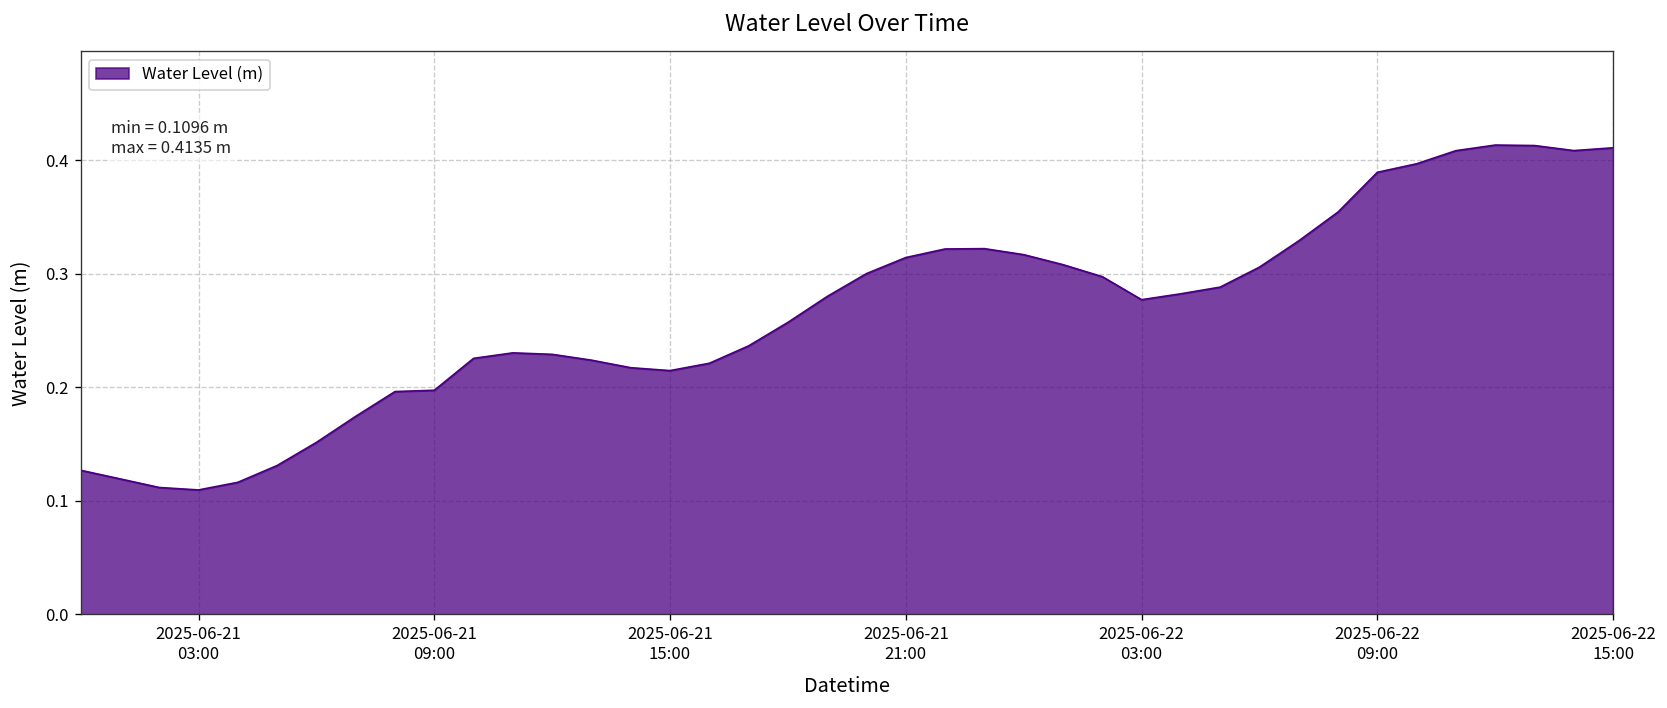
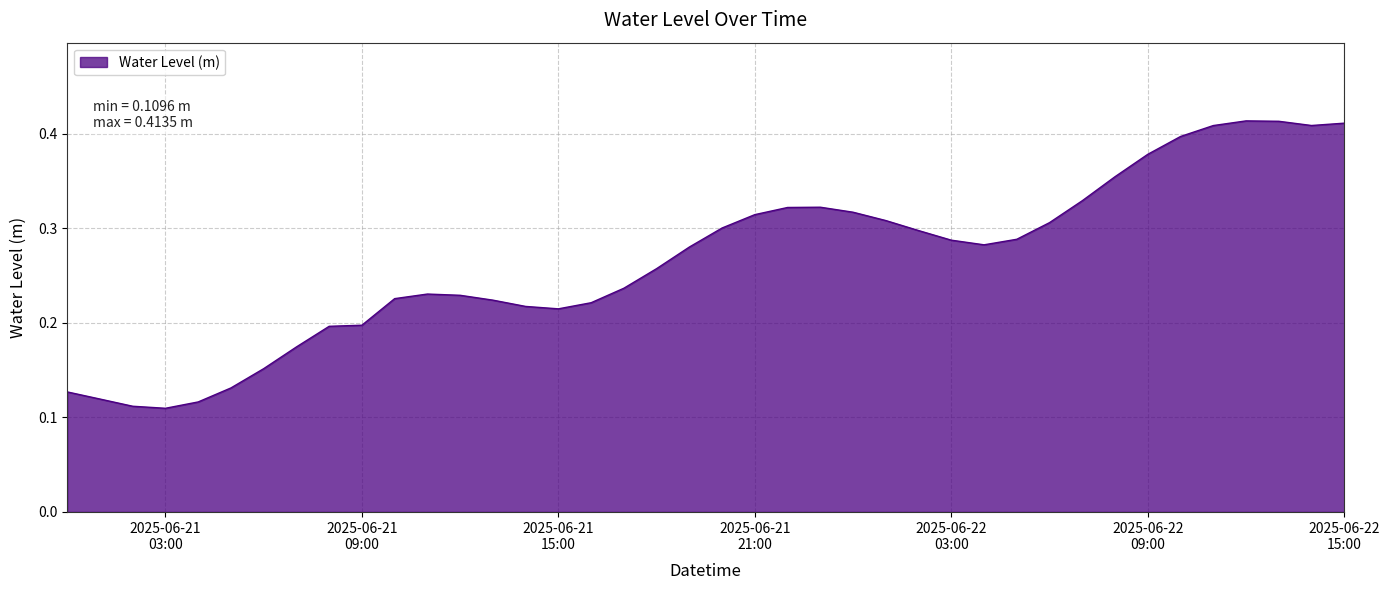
2025-06-22 03:00: 0.28 -> 0.29
2025-06-22 09:00: 0.39 -> 0.38
